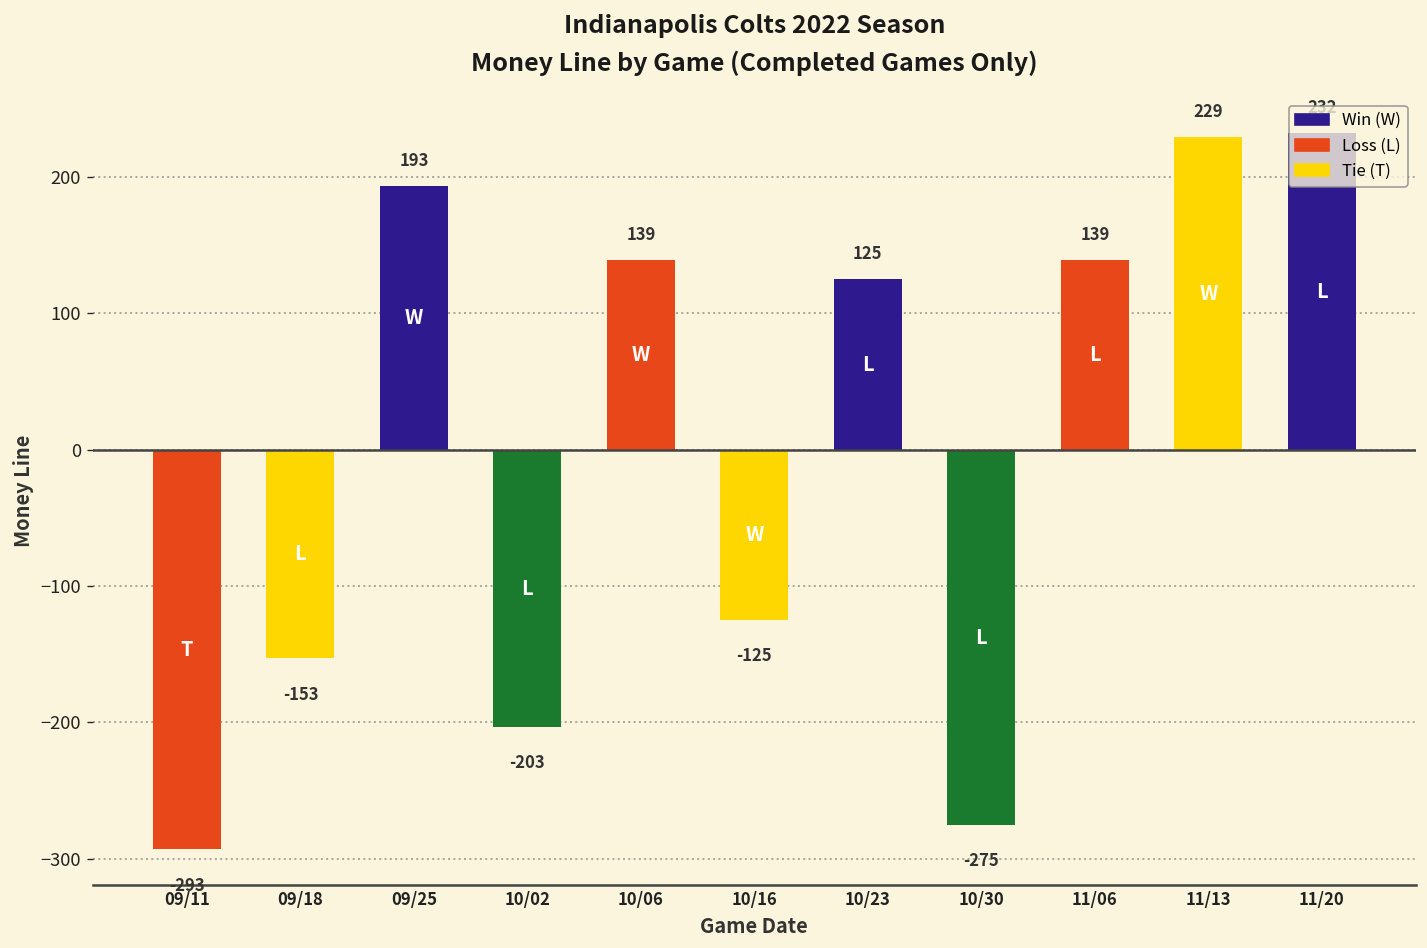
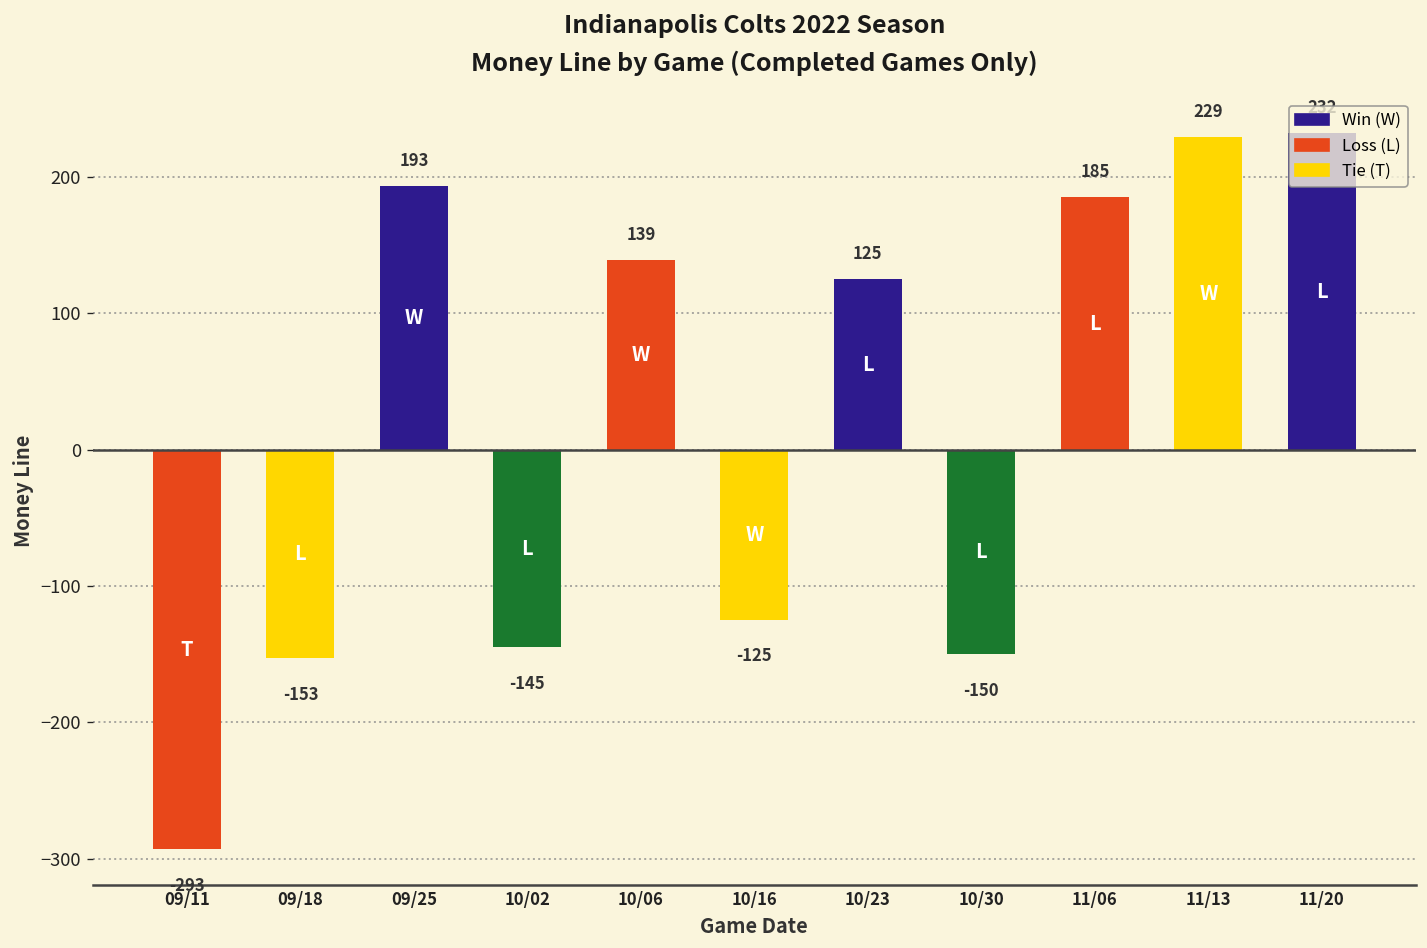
10/02: -203 -> -145
10/30: -275 -> -150
11/06: 139 -> 185
